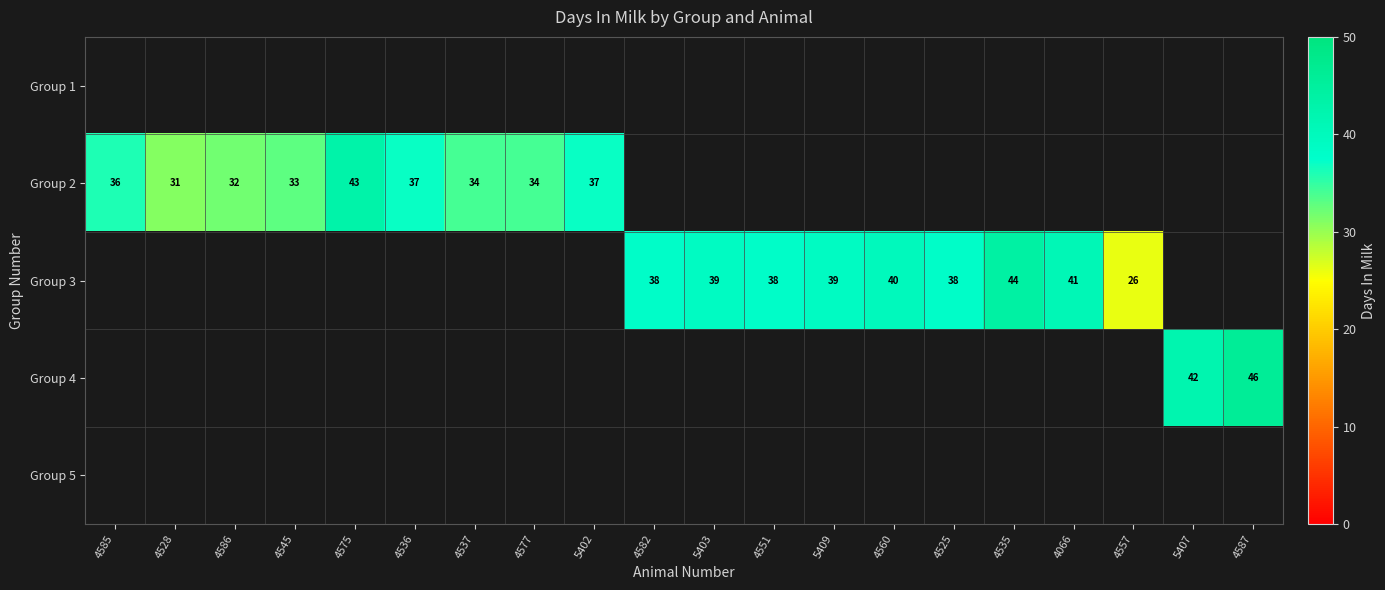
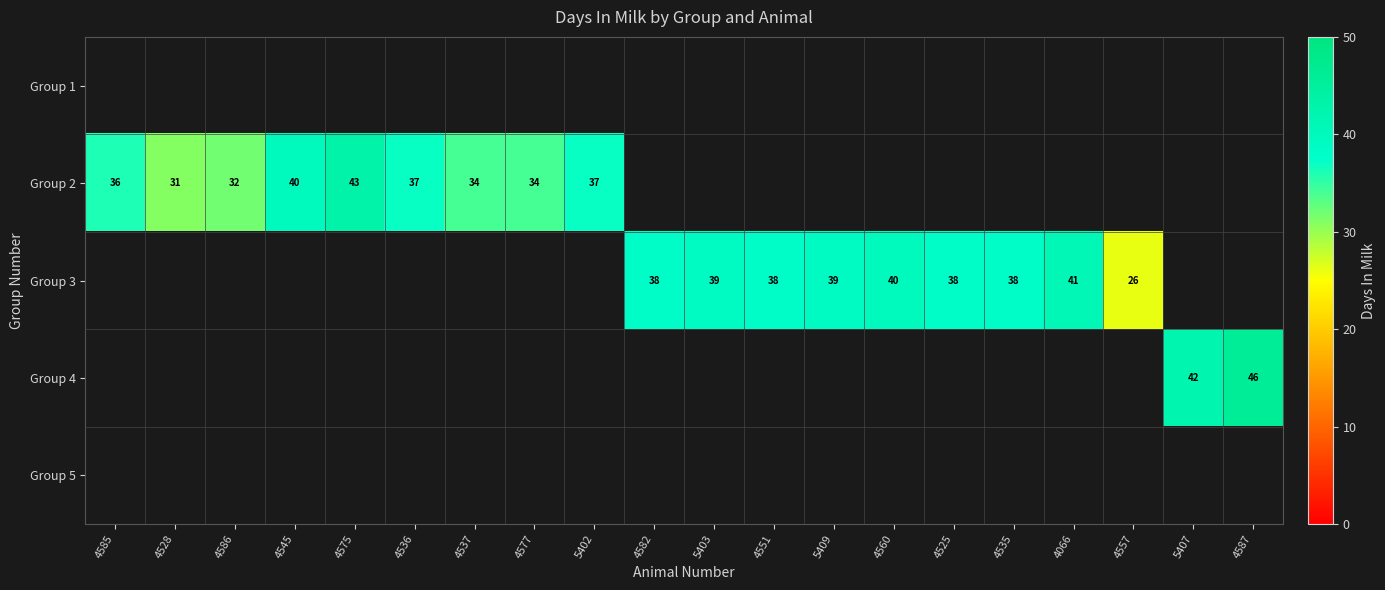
Group 2, 4545: 33 -> 40
Group 3, 4535: 44 -> 38
